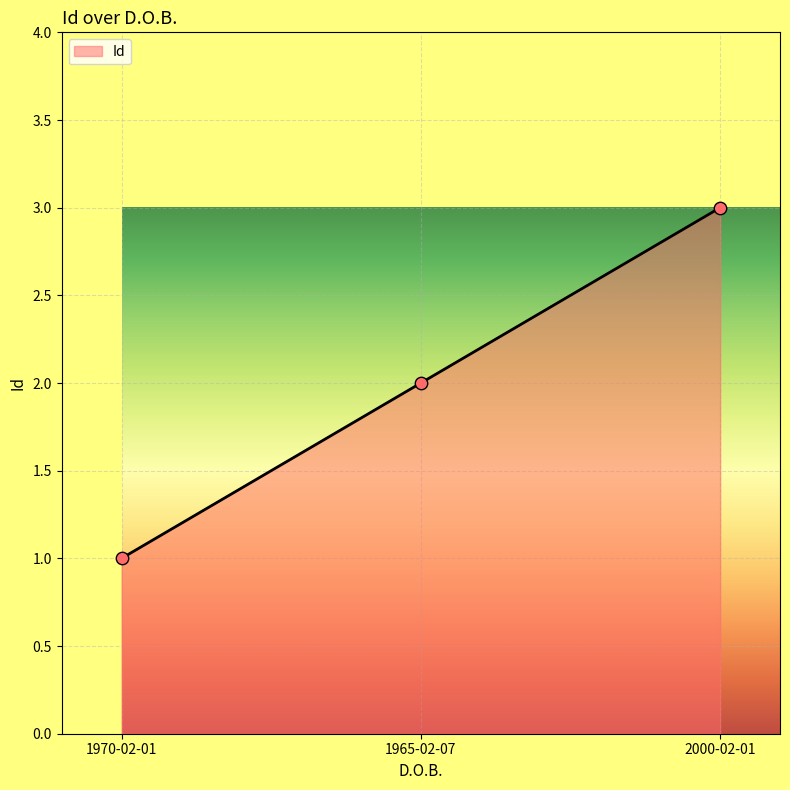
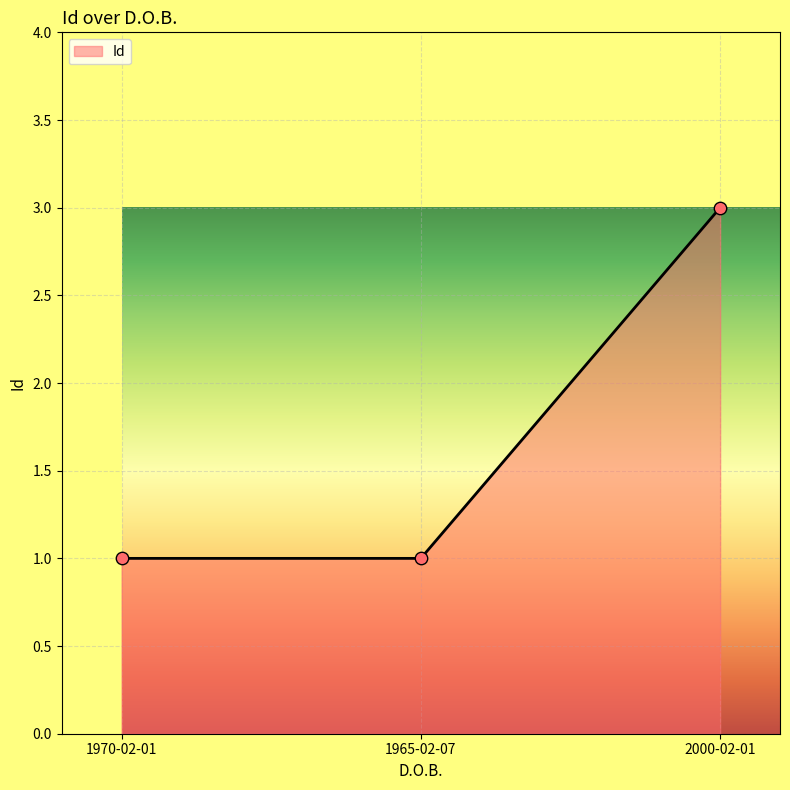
1965-02-07: 2 -> 1
